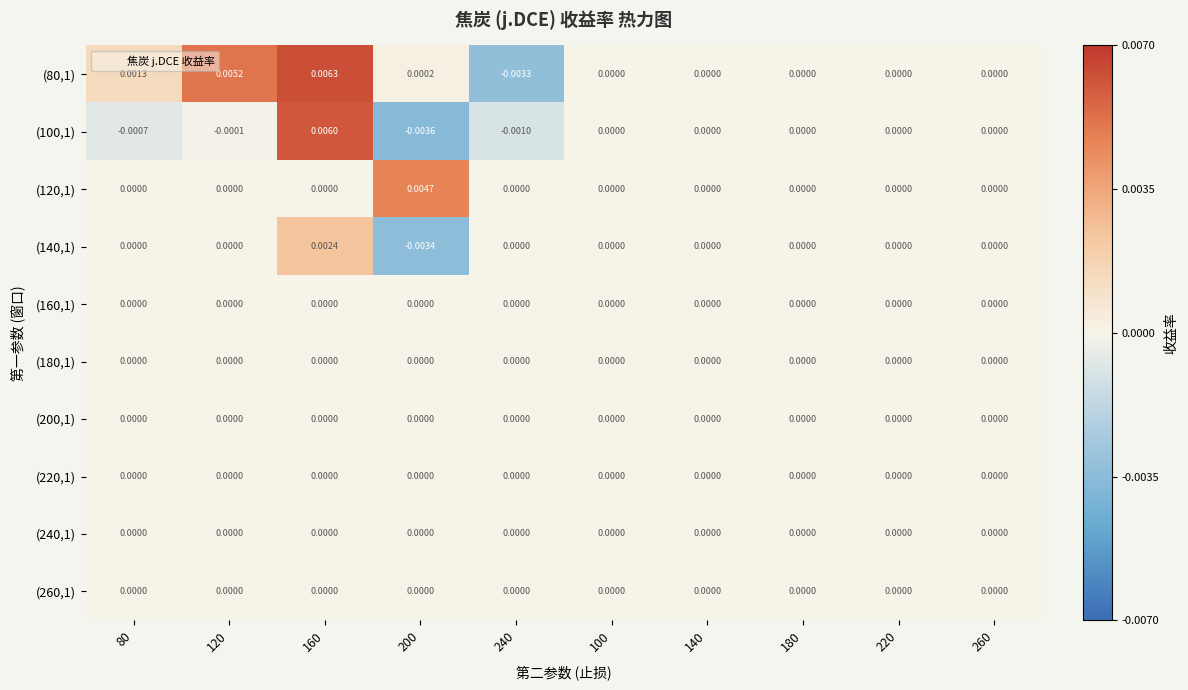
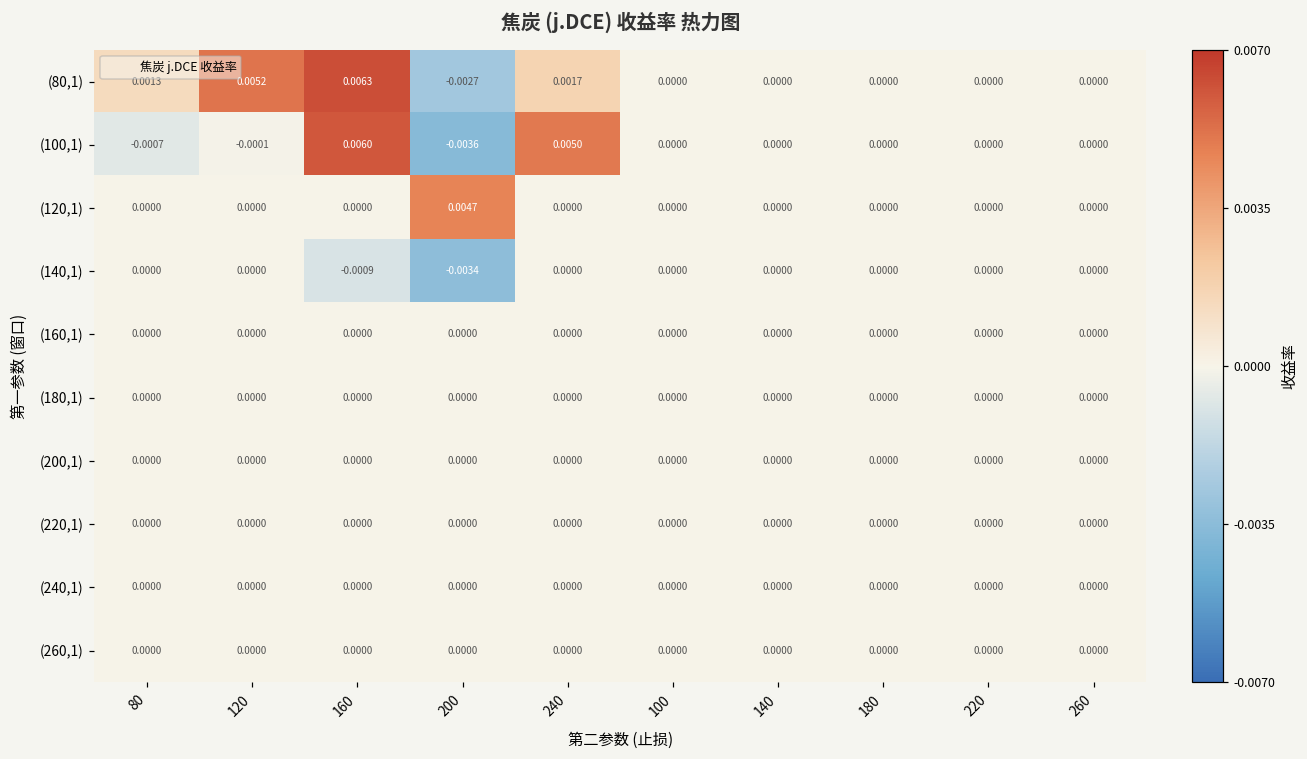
(80,1), 200: 0.0002 -> -0.0027
(80,1), 240: -0.0033 -> 0.0017
(100,1), 240: -0.0010 -> 0.0050
(140,1), 160: 0.0024 -> -0.0009
